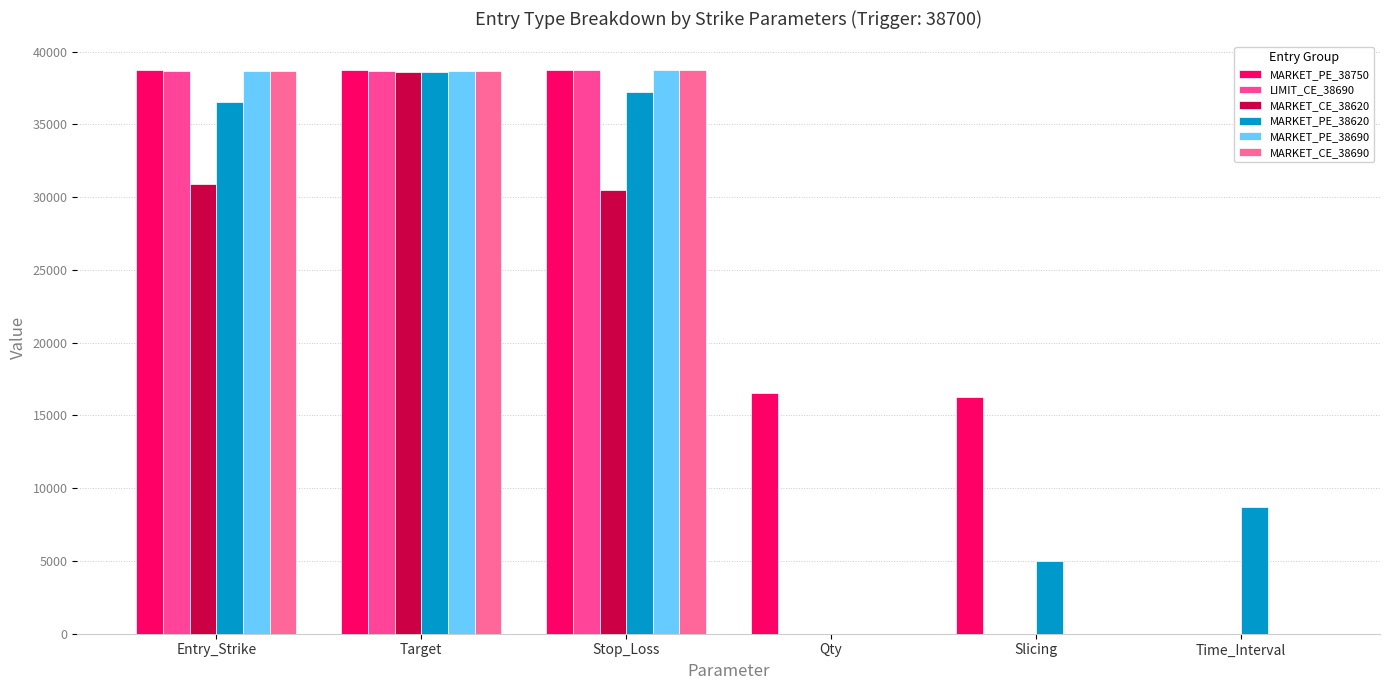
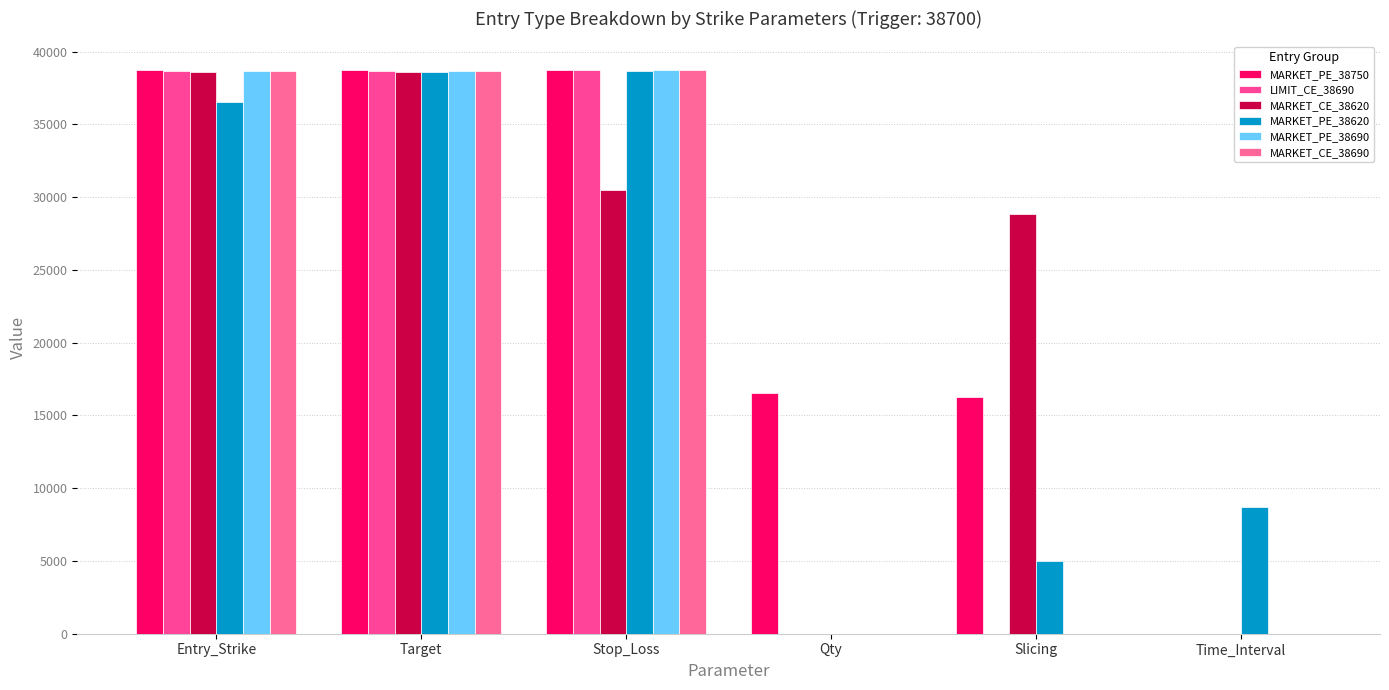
MARKET_CE_38620, Entry_Strike: 30900 -> 38600
MARKET_PE_38620, Stop_Loss: 37200 -> 38700
MARKET_CE_38620, Slicing: 0 -> 28900
